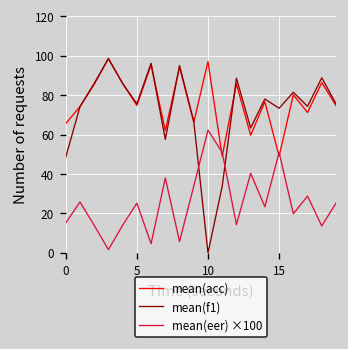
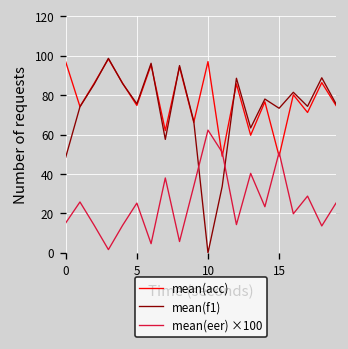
mean(acc), 0: 66 -> 97
